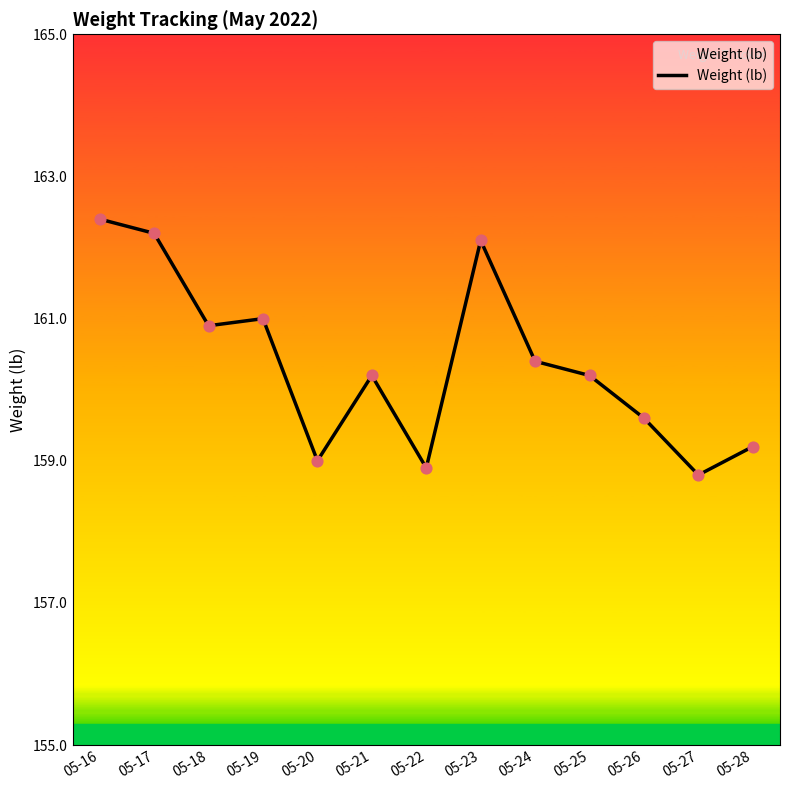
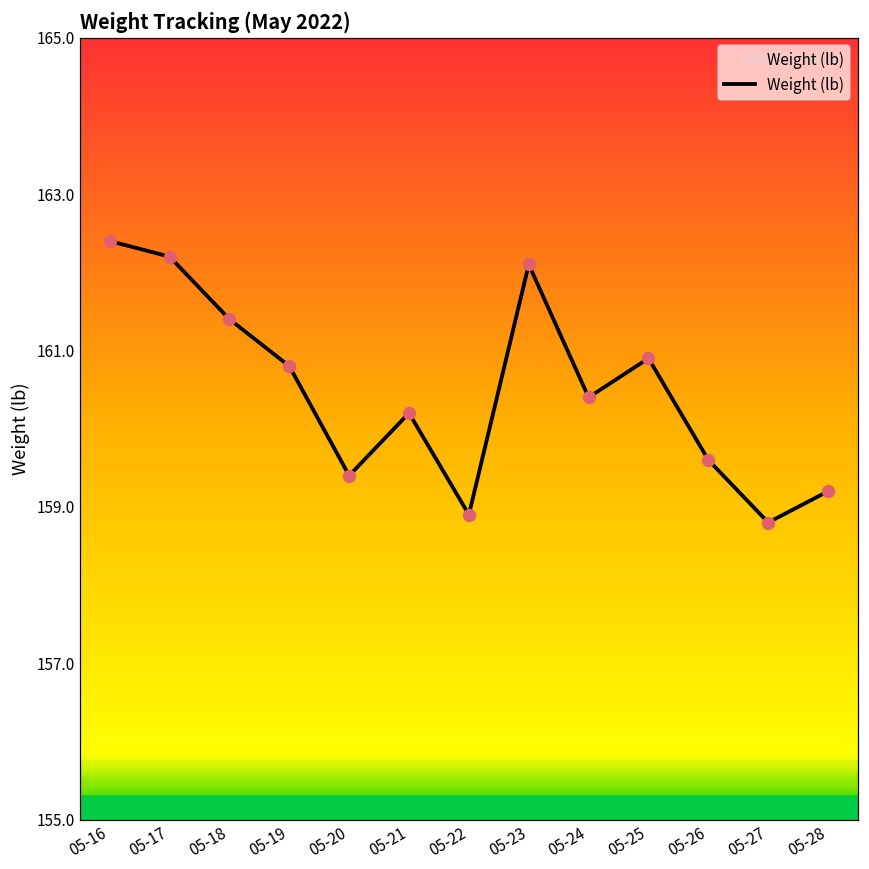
05-18: 160.9 -> 161.4
05-19: 161.0 -> 160.8
05-20: 159.0 -> 159.4
05-25: 160.2 -> 160.9
